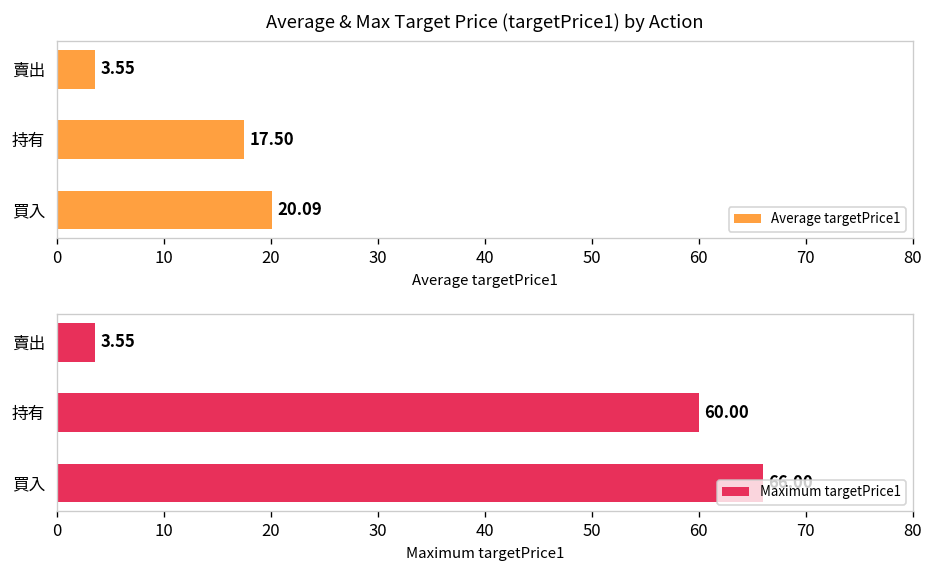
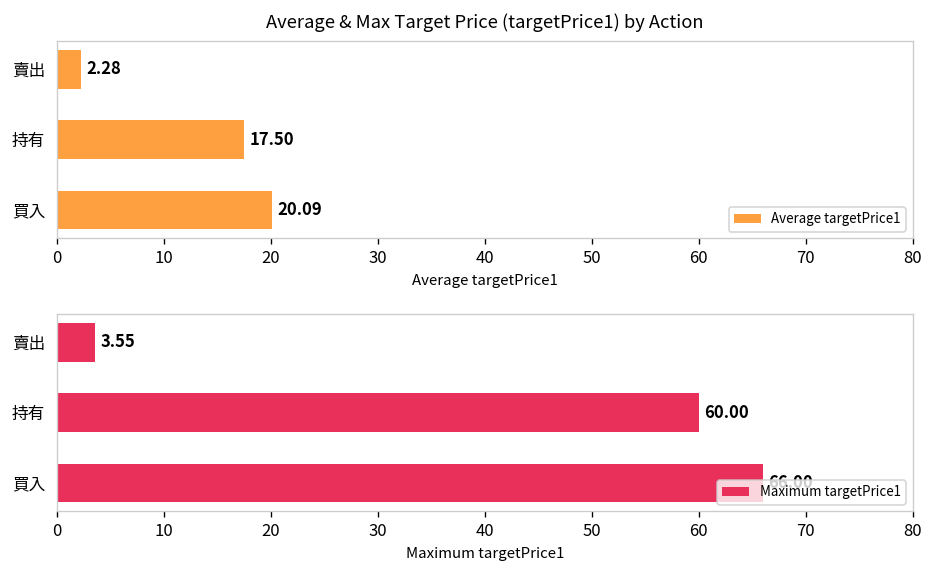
Average & Max Target Price (targetPrice1) by Action, 賣出: 3.55 -> 2.28
